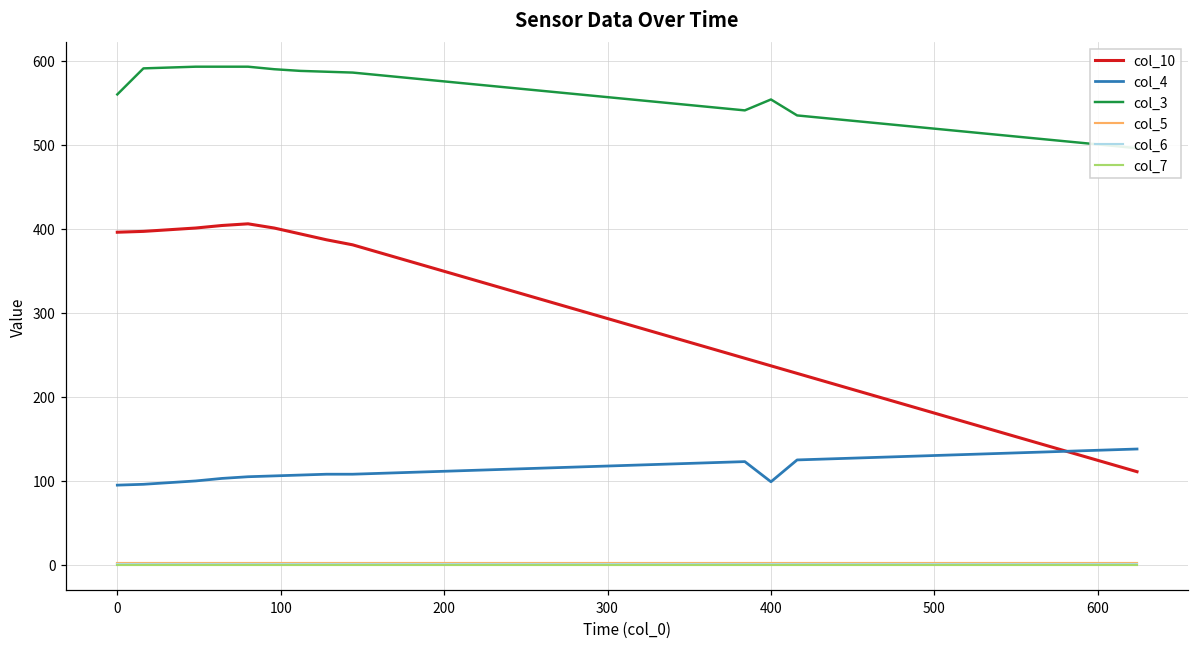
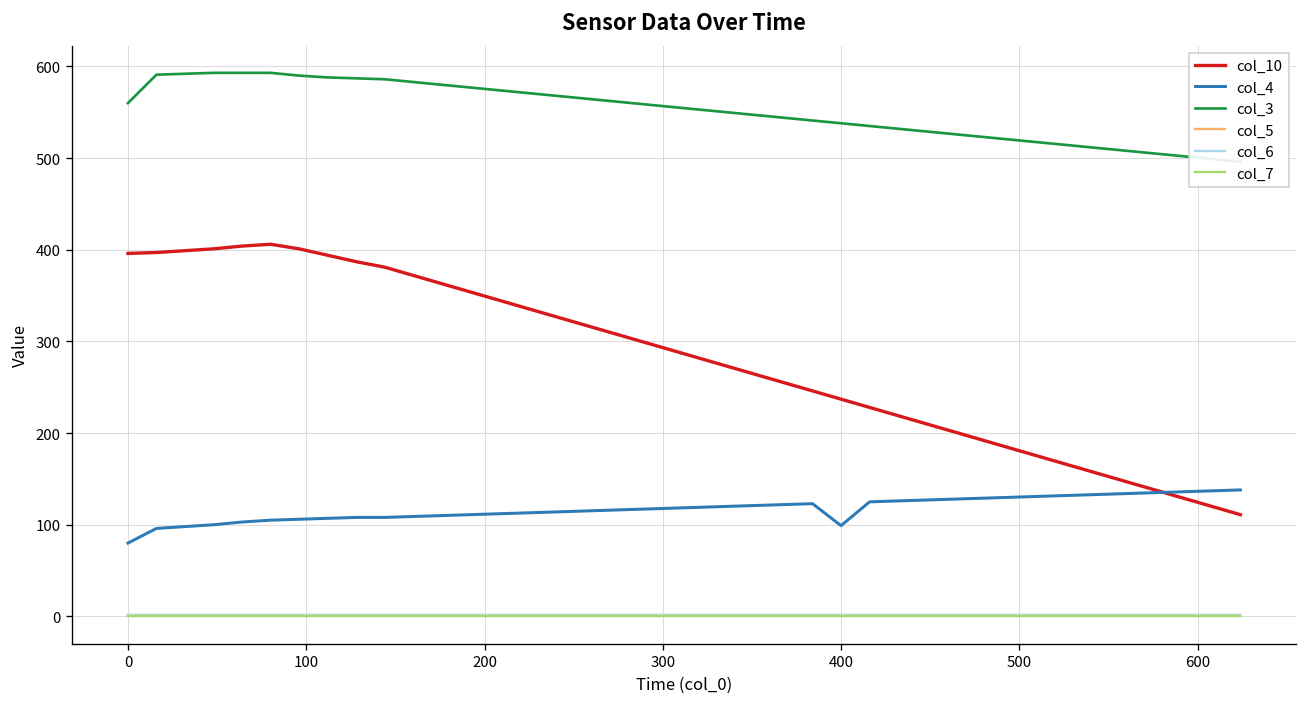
col_4, 0: 100 -> 80
col_3, 400: 550 -> 540
